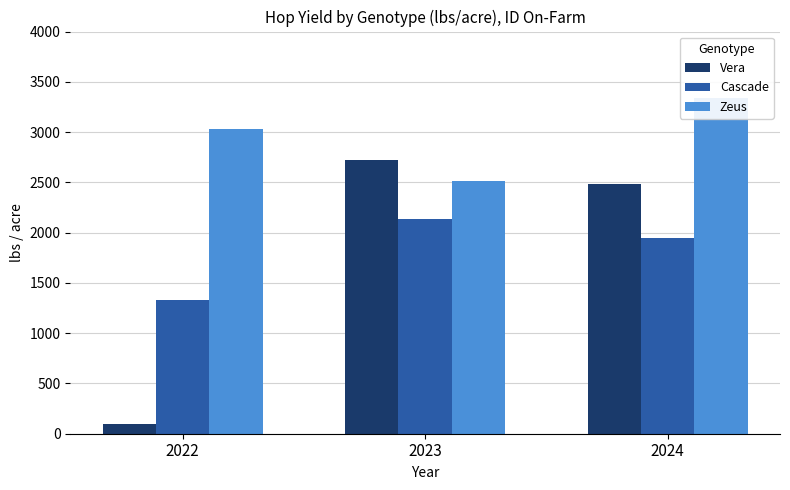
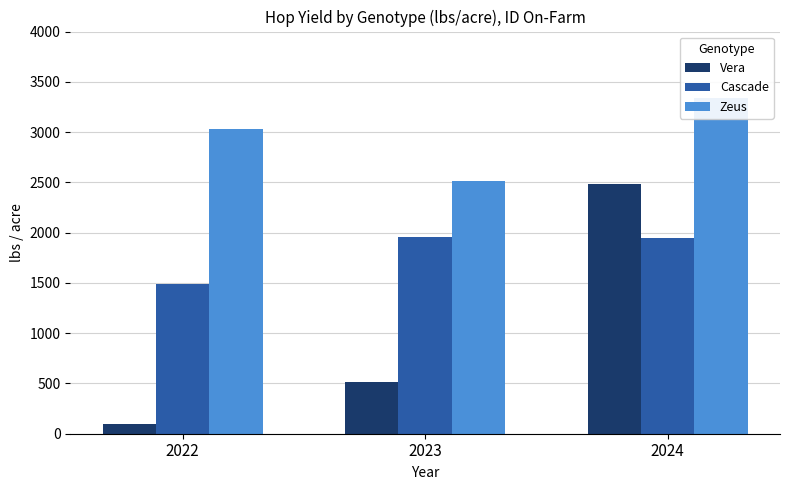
Cascade, 2022: 1330 -> 1490
Vera, 2023: 2720 -> 520
Cascade, 2023: 2130 -> 1960
